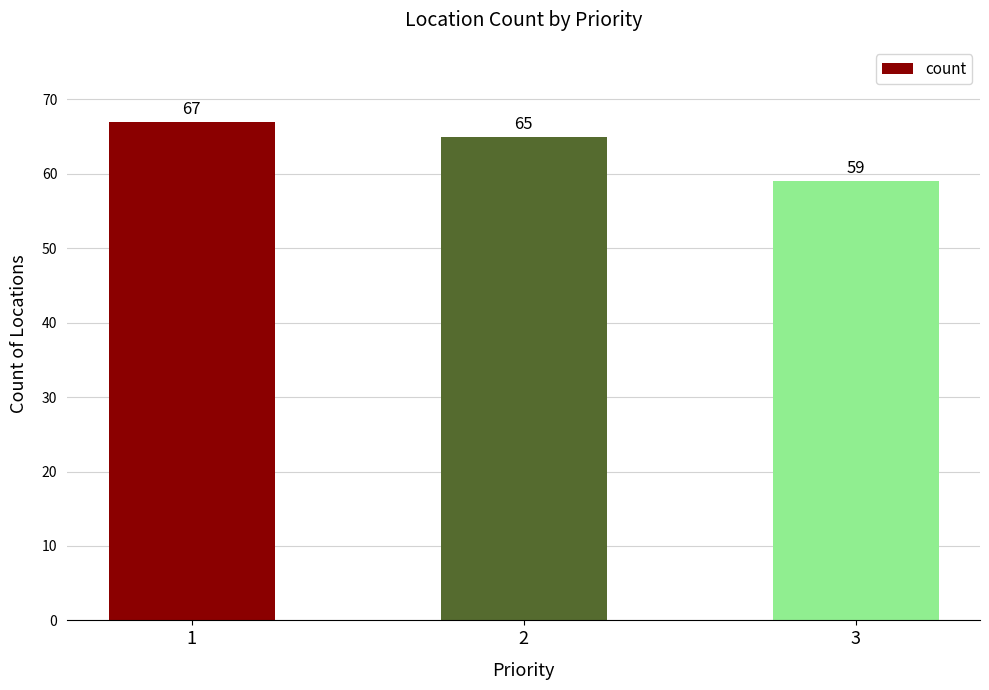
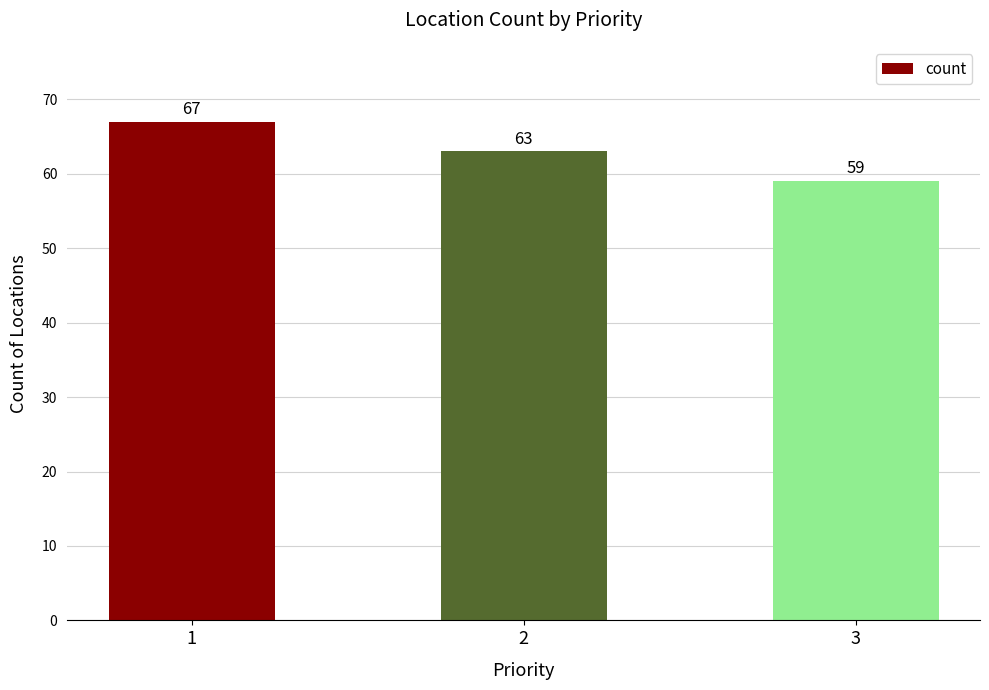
2: 65 -> 63
